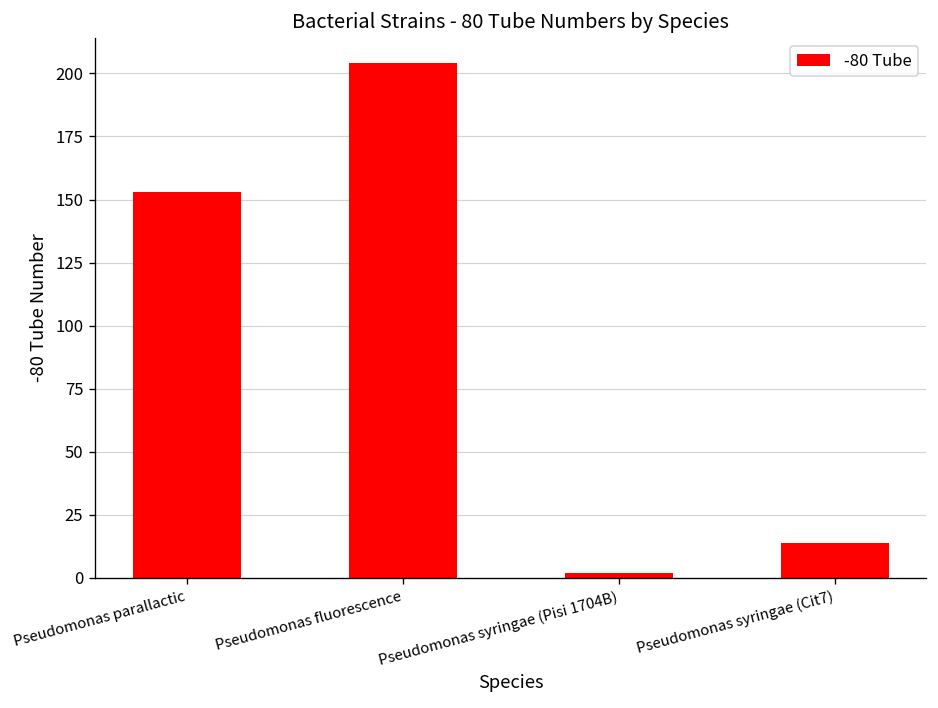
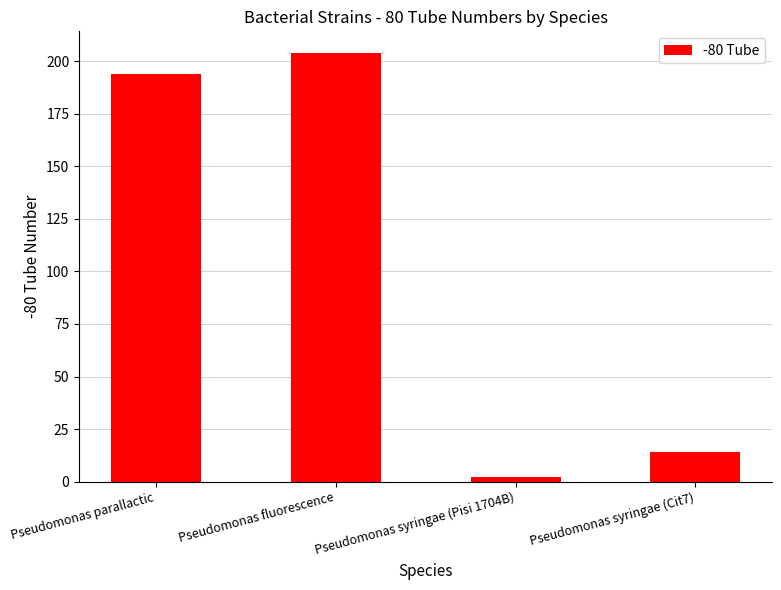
Pseudomonas parallactic: 153 -> 194
